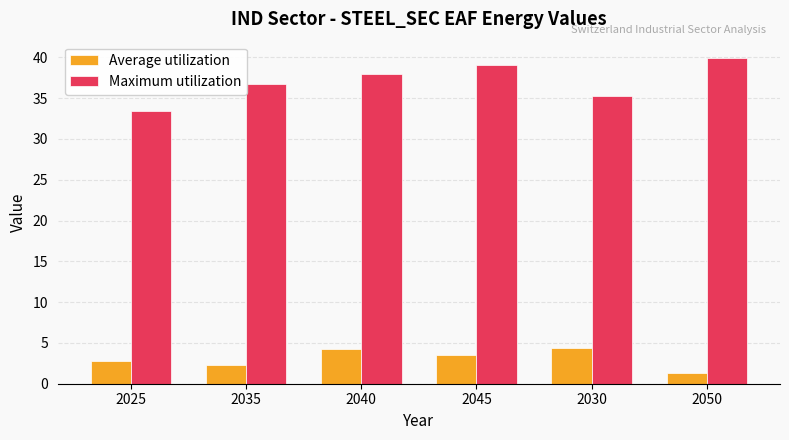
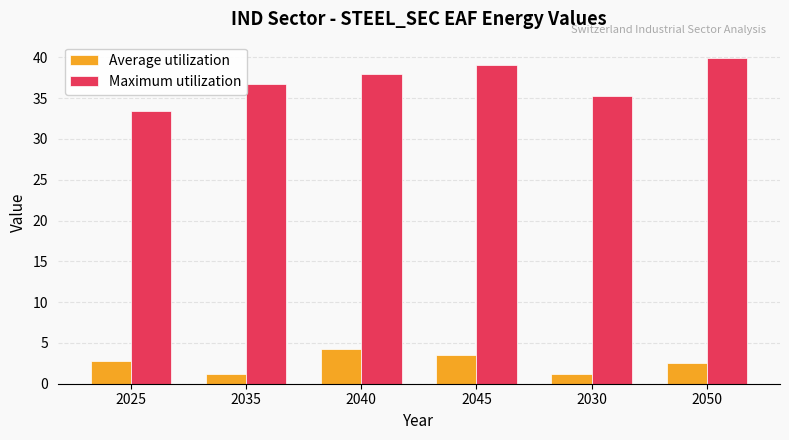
Average utilization, 2035: 2 -> 1
Average utilization, 2030: 4 -> 1
Average utilization, 2050: 1 -> 3
